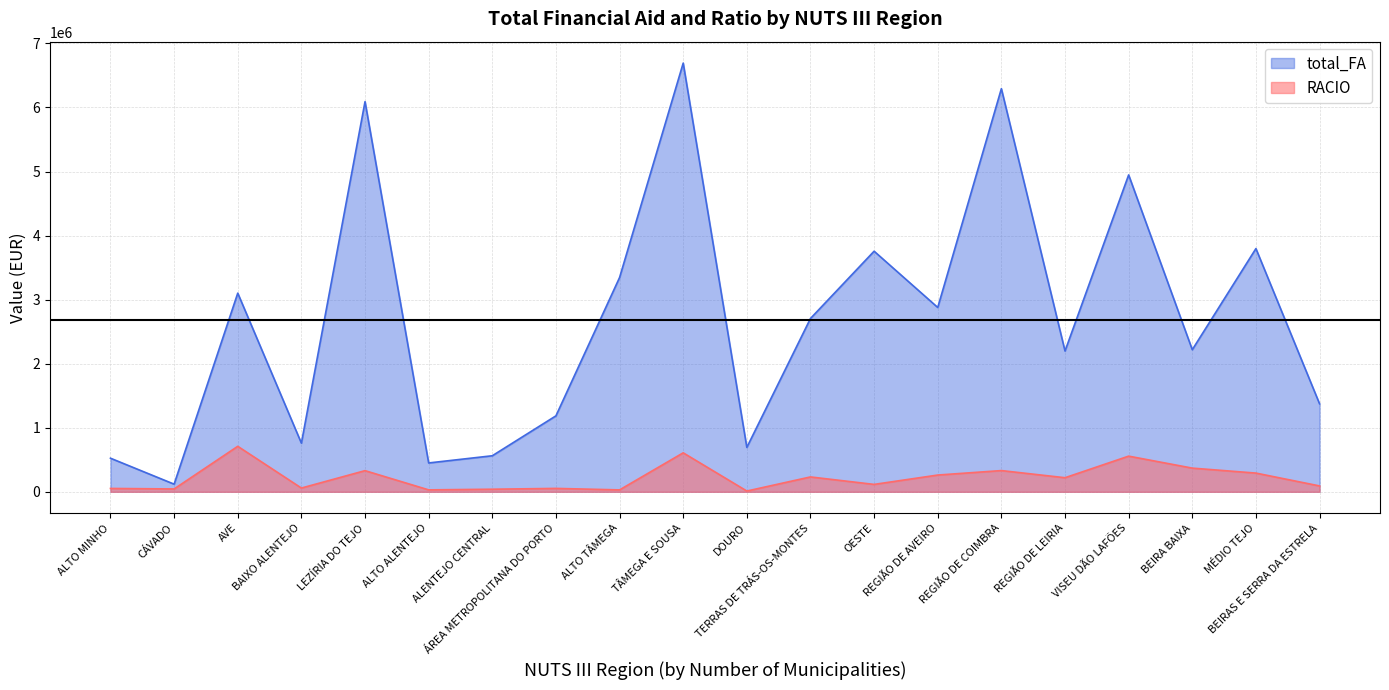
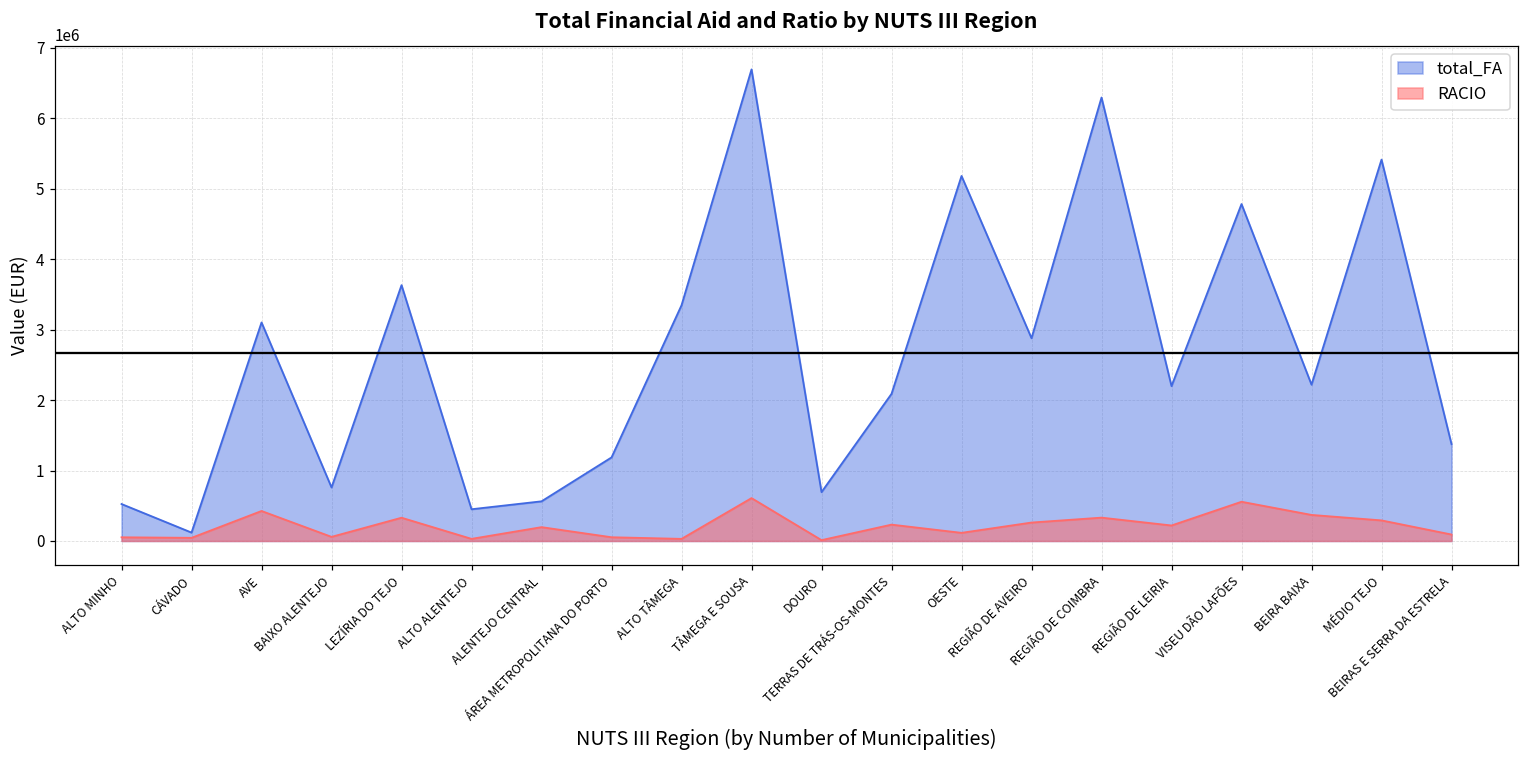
RACIO, AVE: 700000 -> 400000
total_FA, LEZÍRIA DO TEJO: 6100000 -> 3600000
RACIO, ALENTEJO CENTRAL: 0 -> 200000
total_FA, TERRAS DE TRÁS-OS-MONTES: 2700000 -> 2100000
total_FA, OESTE: 3800000 -> 5200000
total_FA, VISEU DÃO LAFÕES: 4900000 -> 4800000
total_FA, MÉDIO TEJO: 3800000 -> 5400000
